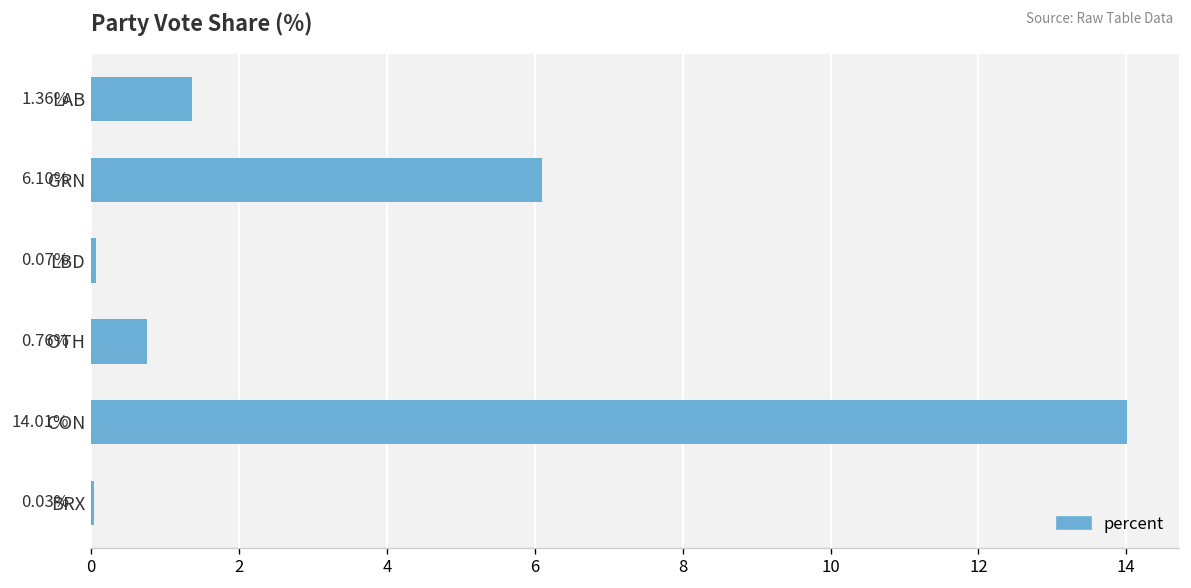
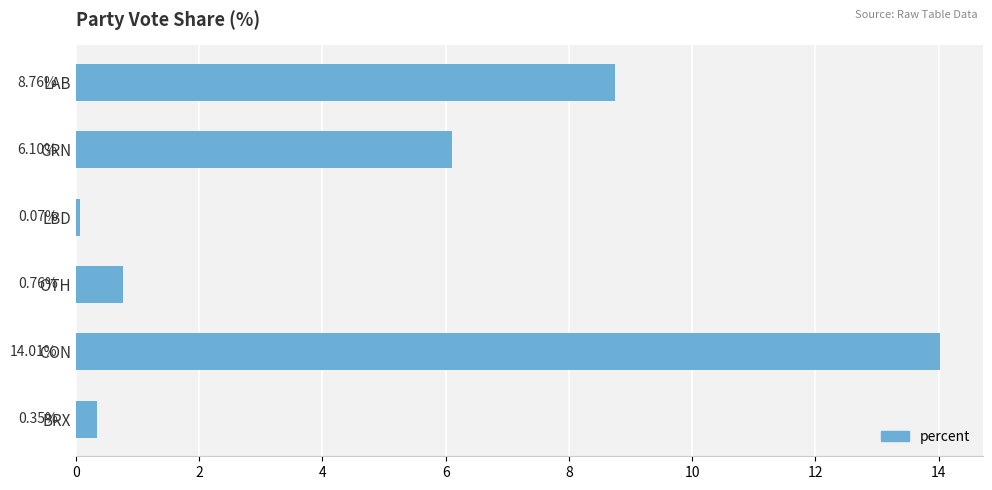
LAB: 1.36% -> 8.76%
BRX: 0.03% -> 0.35%
